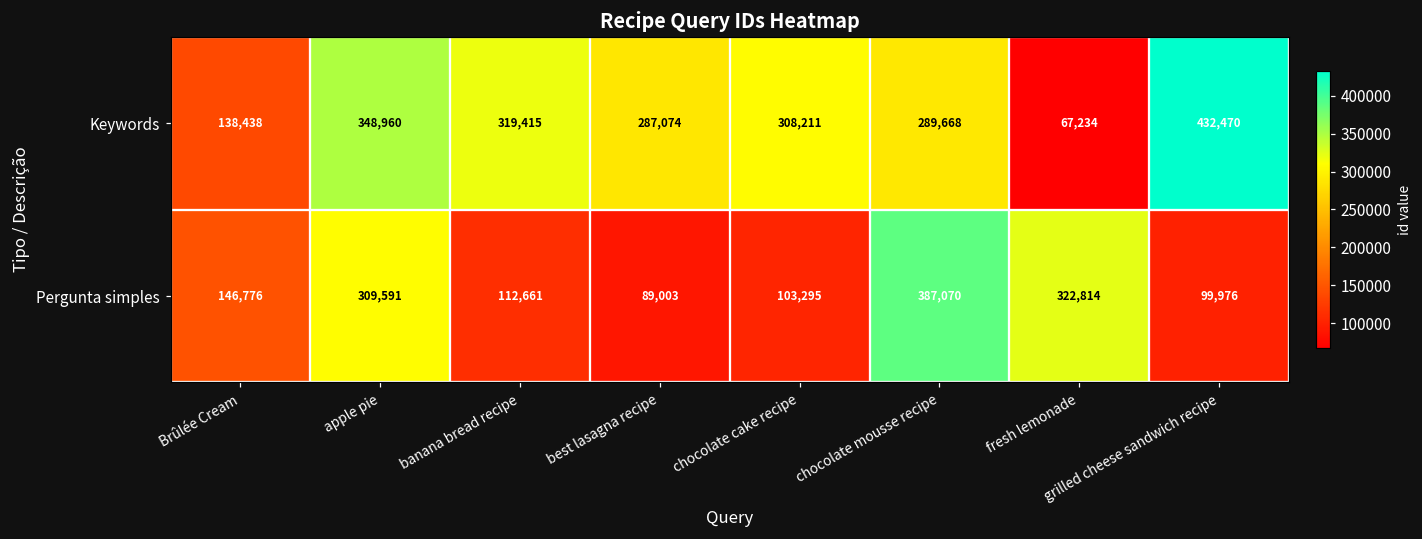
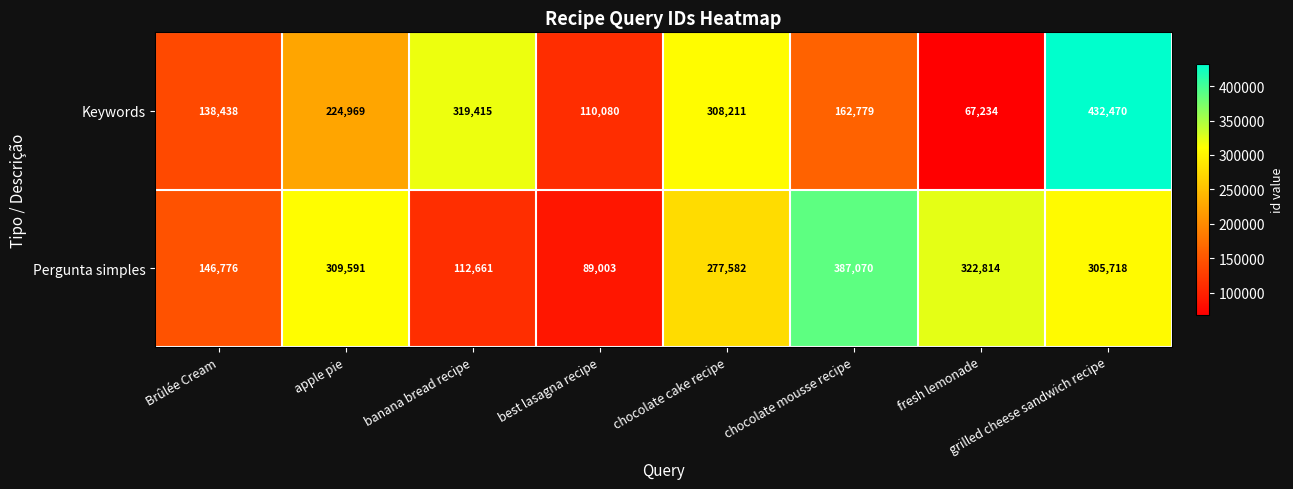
Keywords, apple pie: 348,960 -> 224,969
Keywords, best lasagna recipe: 287,074 -> 110,080
Keywords, chocolate mousse recipe: 289,668 -> 162,779
Pergunta simples, chocolate cake recipe: 103,295 -> 277,582
Pergunta simples, grilled cheese sandwich recipe: 99,976 -> 305,718
